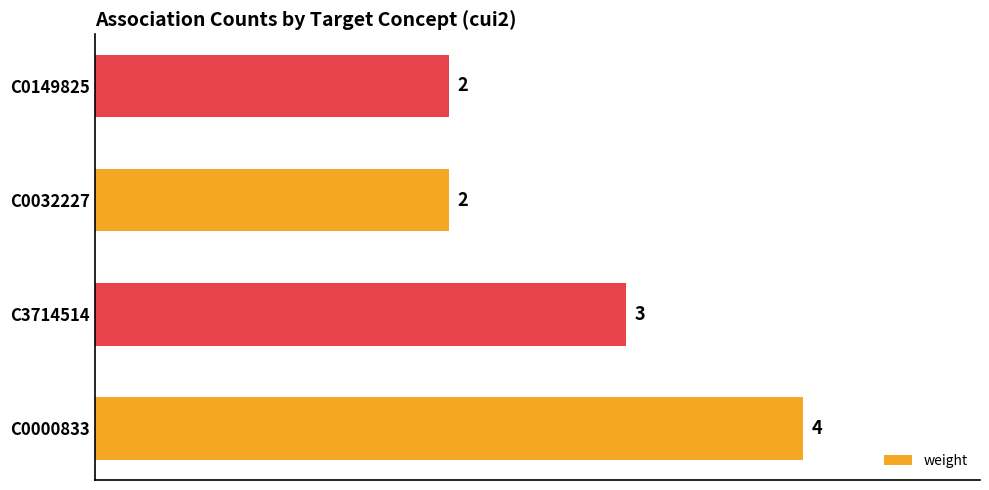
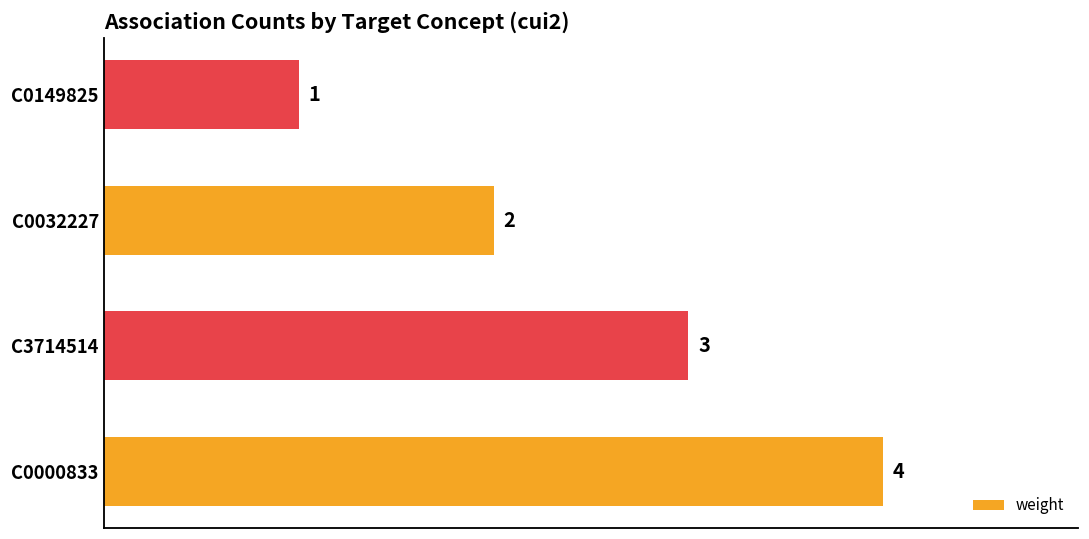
C0149825: 2 -> 1
